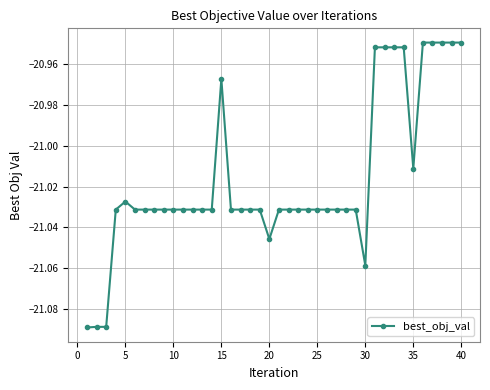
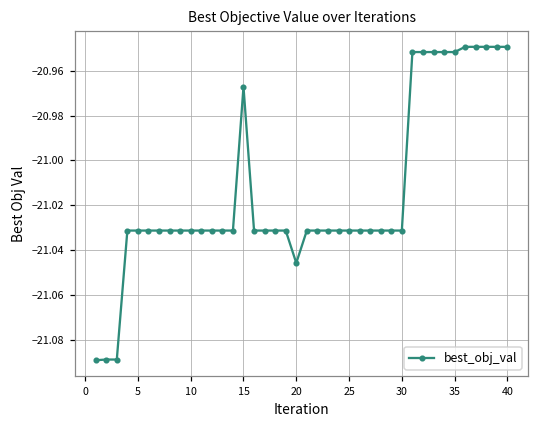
5: -21.027 -> -21.031
30: -21.059 -> -21.031
35: -21.011 -> -20.952
